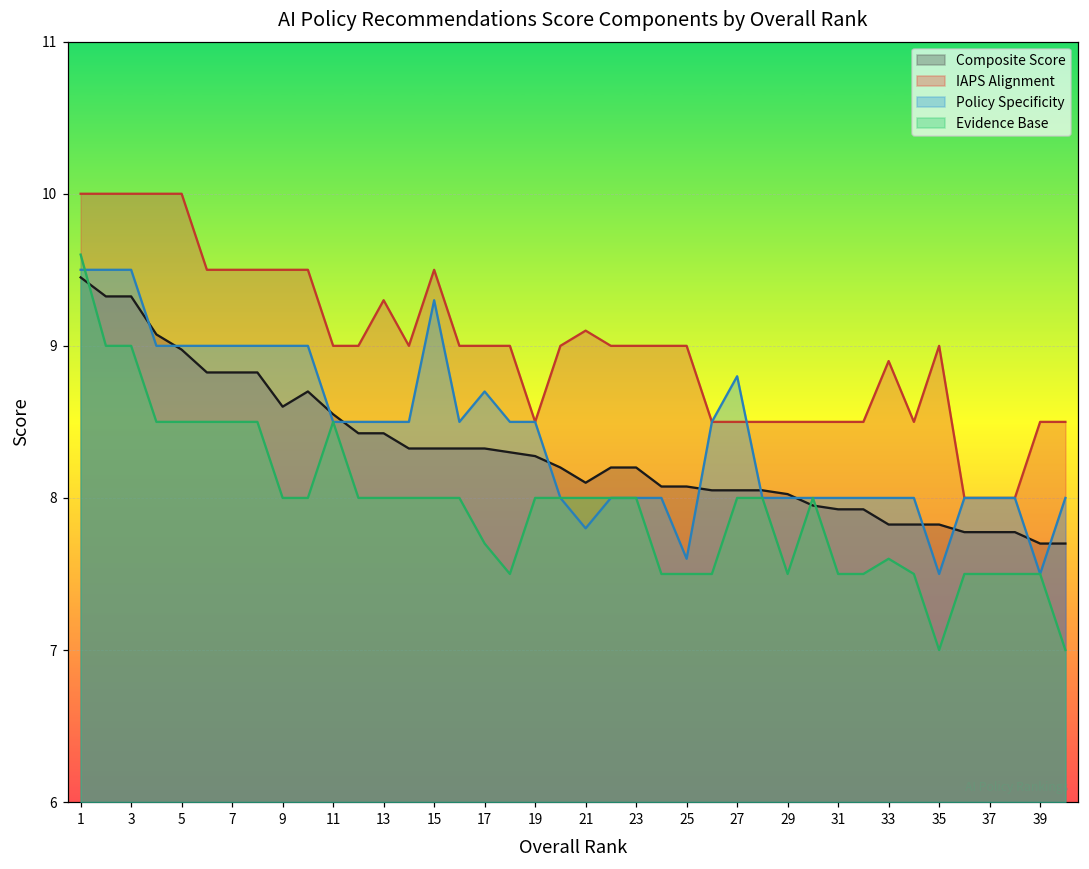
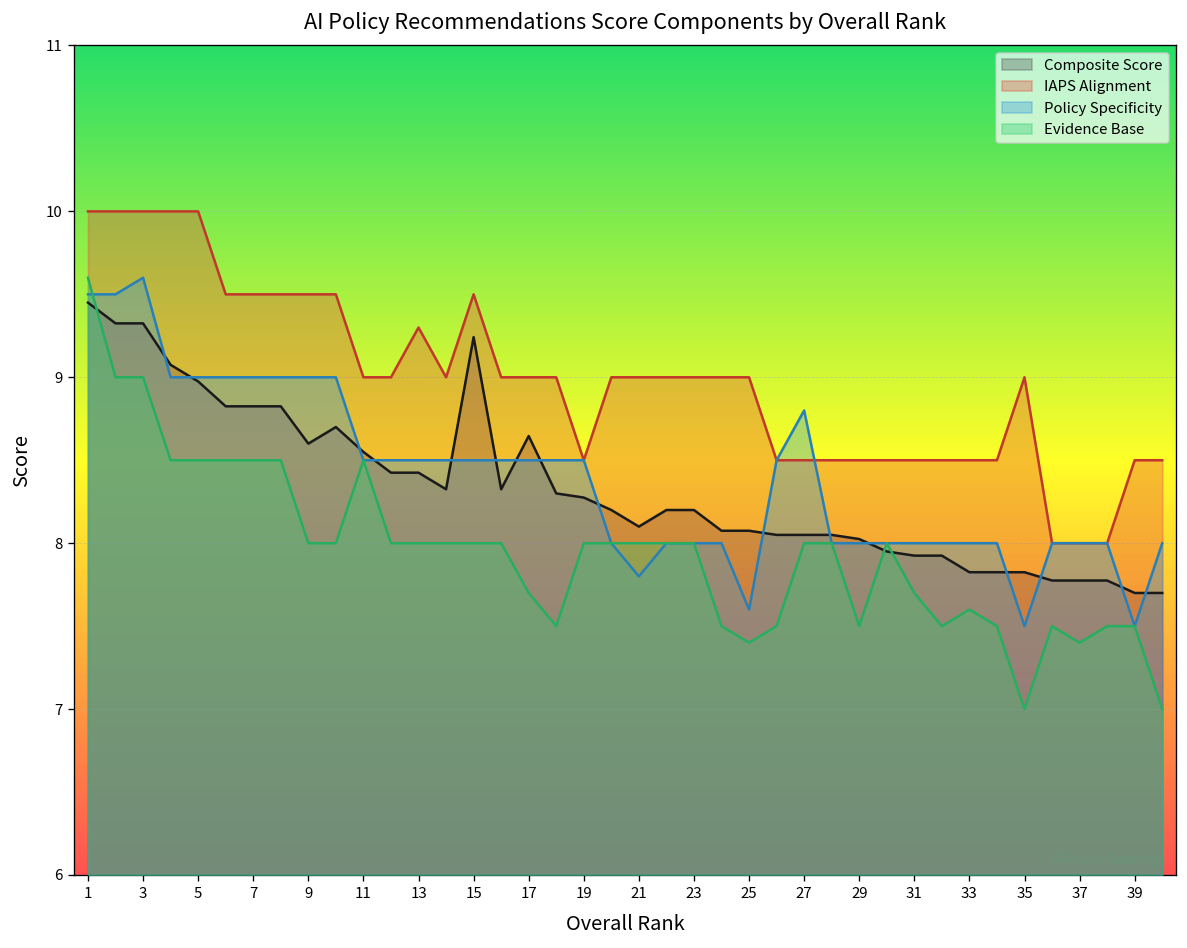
Policy Specificity, 3: 9.5 -> 9.6
Composite Score, 15: 8.33 -> 9.24
Policy Specificity, 15: 9.3 -> 8.5
Composite Score, 17: 8.33 -> 8.65
Policy Specificity, 17: 8.7 -> 8.5
IAPS Alignment, 21: 9.1 -> 9.0
Evidence Base, 25: 7.5 -> 7.4
Evidence Base, 31: 7.5 -> 7.7
IAPS Alignment, 33: 8.9 -> 8.5
Evidence Base, 37: 7.5 -> 7.4
